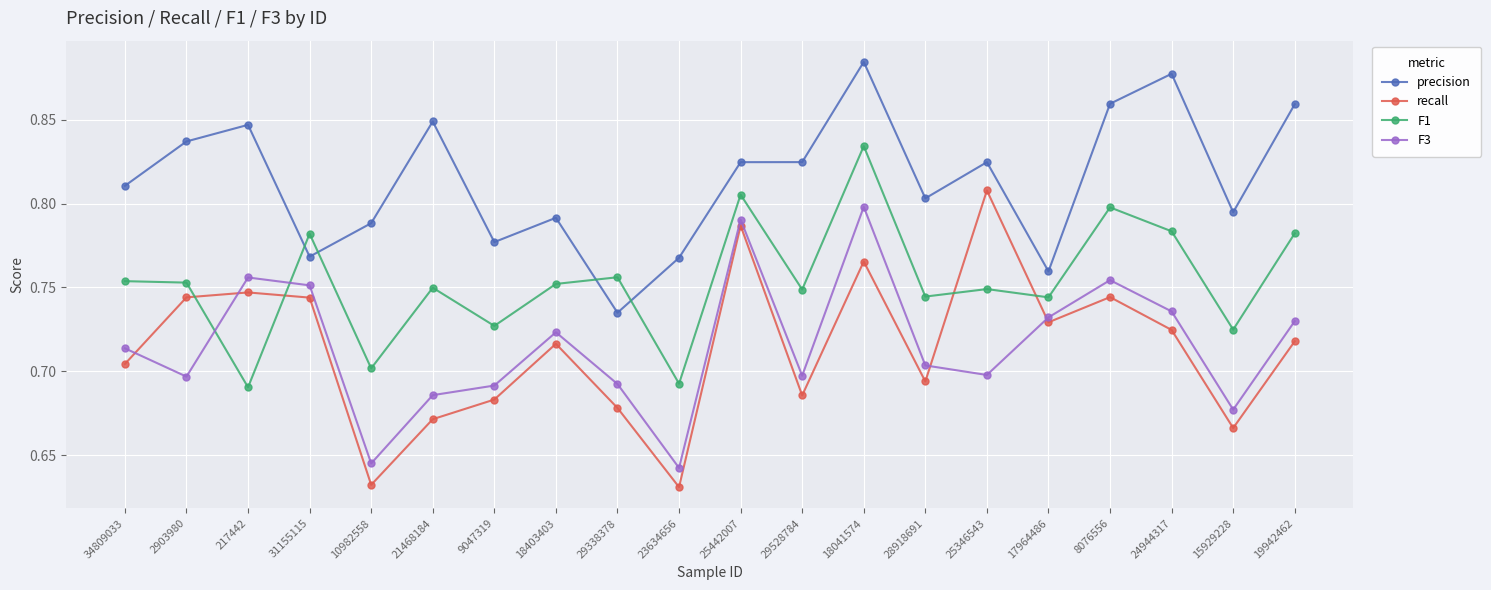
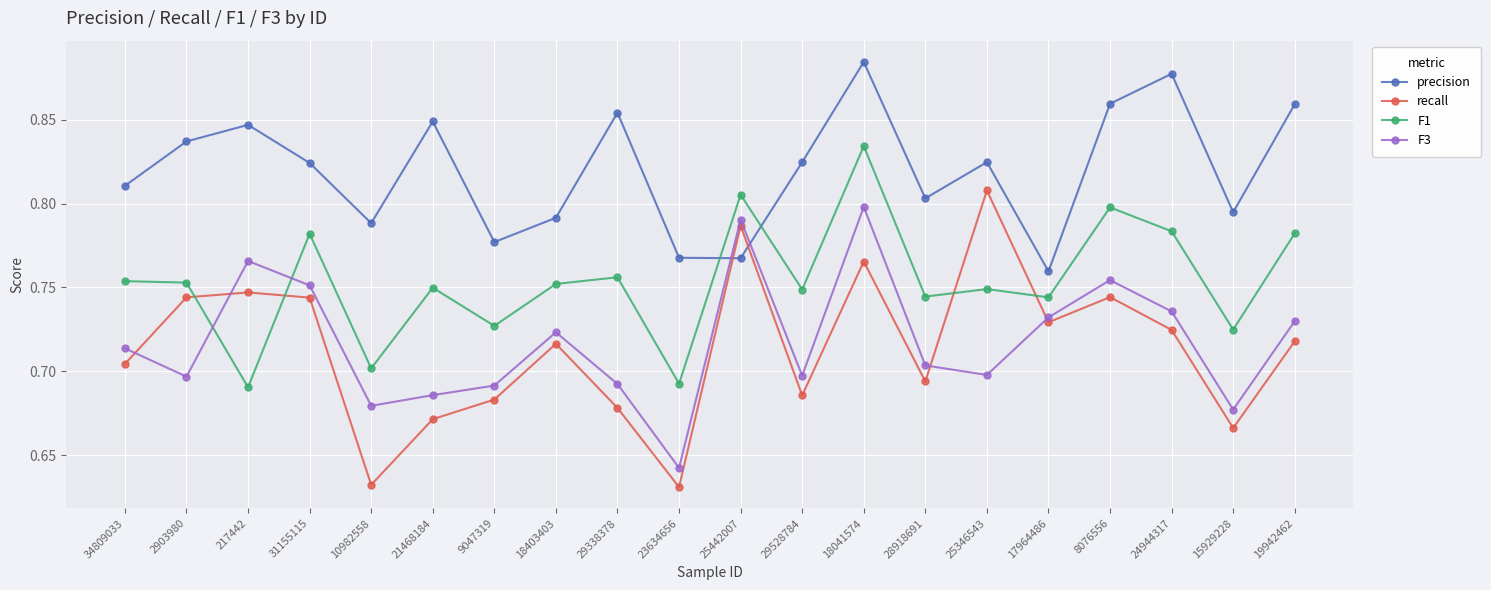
F3, 217442: 0.756 -> 0.766
precision, 31155115: 0.768 -> 0.824
F3, 10982558: 0.645 -> 0.679
precision, 29338378: 0.735 -> 0.854
precision, 25442007: 0.825 -> 0.767
